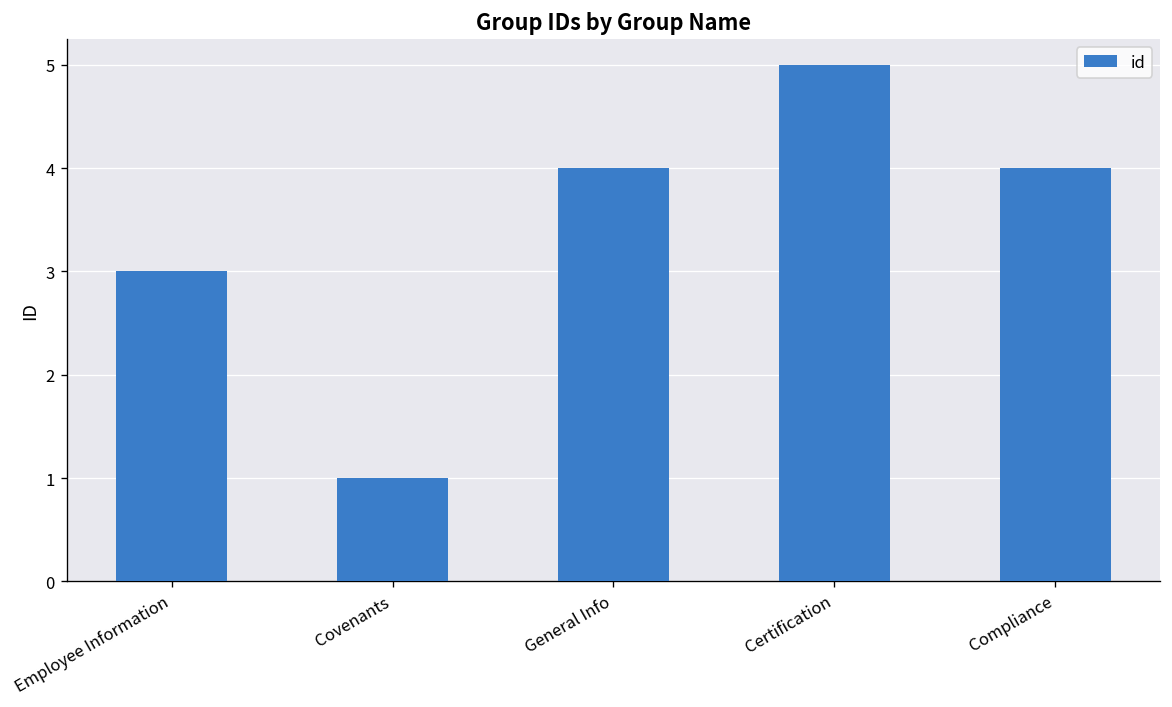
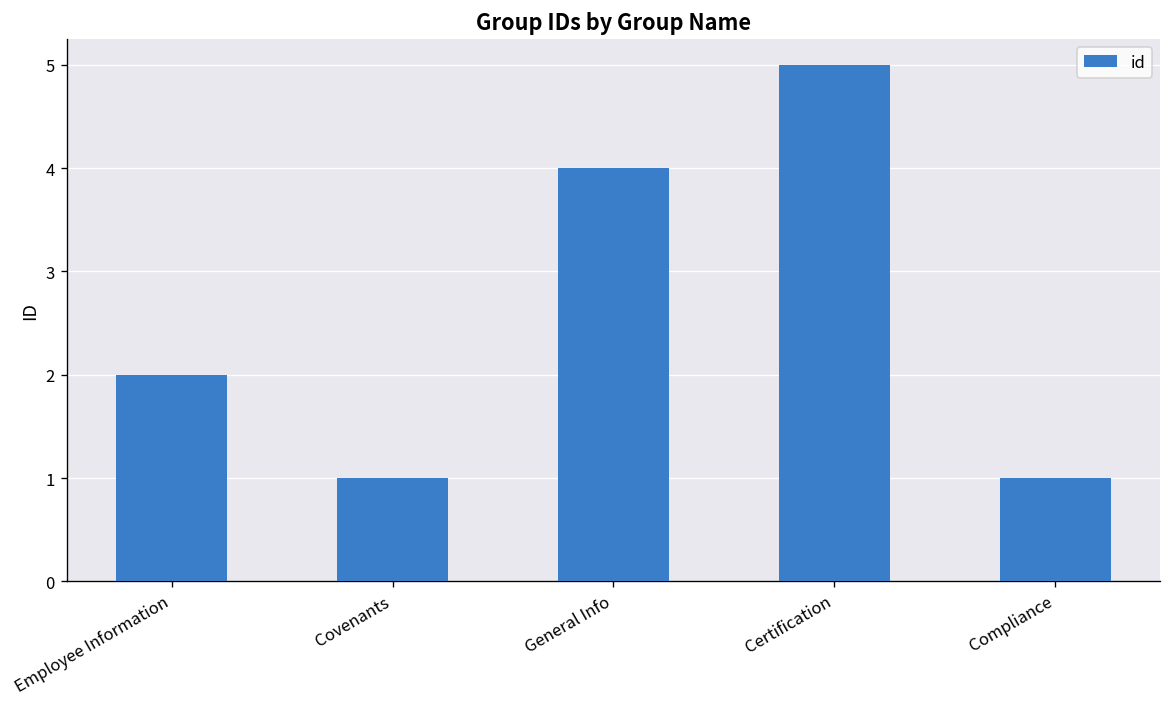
Employee Information: 3 -> 2
Compliance: 4 -> 1
